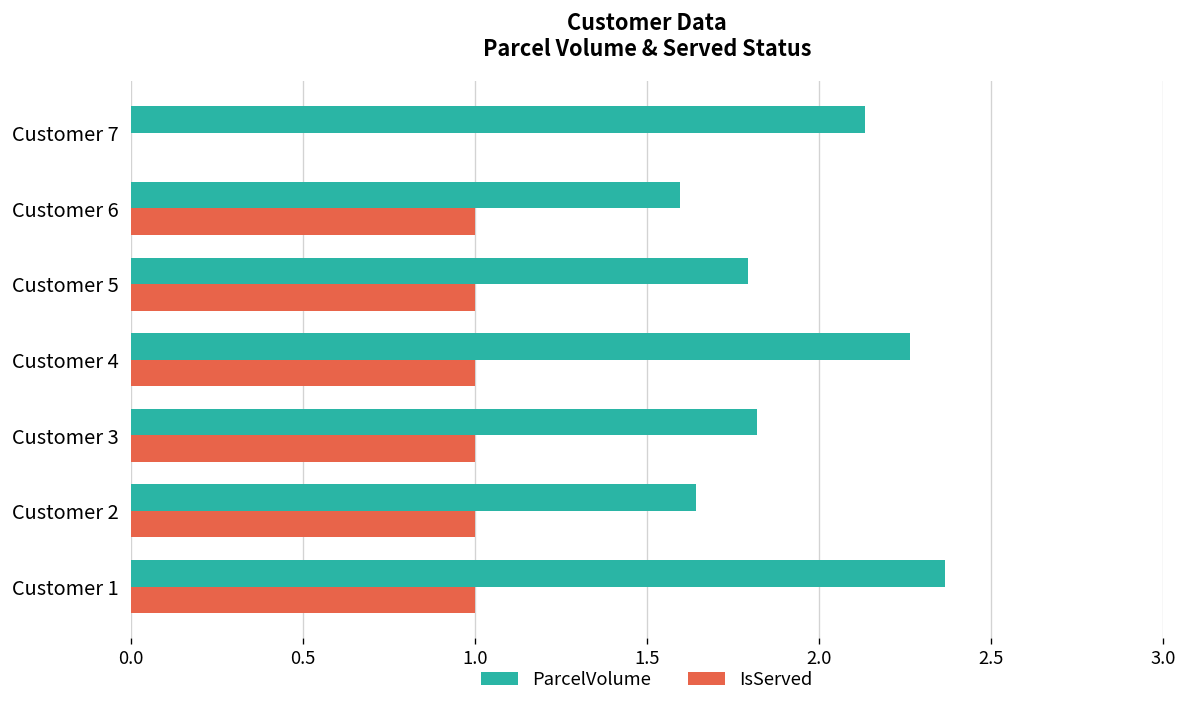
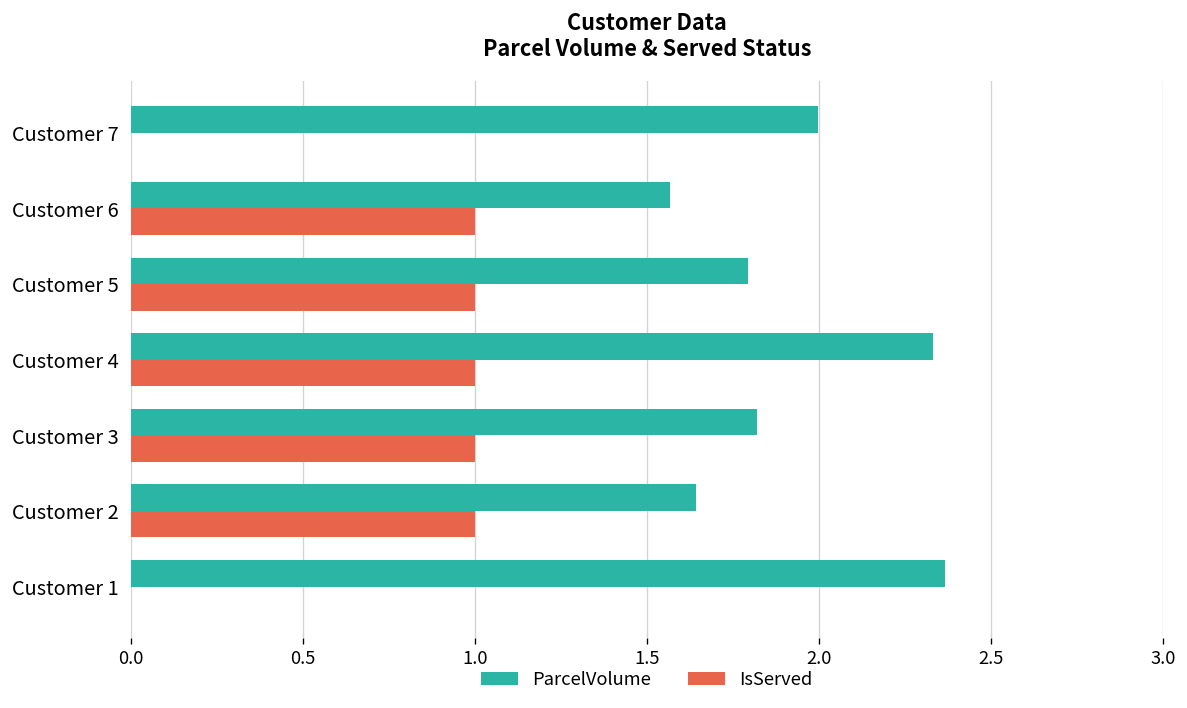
ParcelVolume, Customer 7: 2.13 -> 2.00
ParcelVolume, Customer 6: 1.60 -> 1.57
ParcelVolume, Customer 4: 2.26 -> 2.33
IsServed, Customer 1: 1 -> 0
